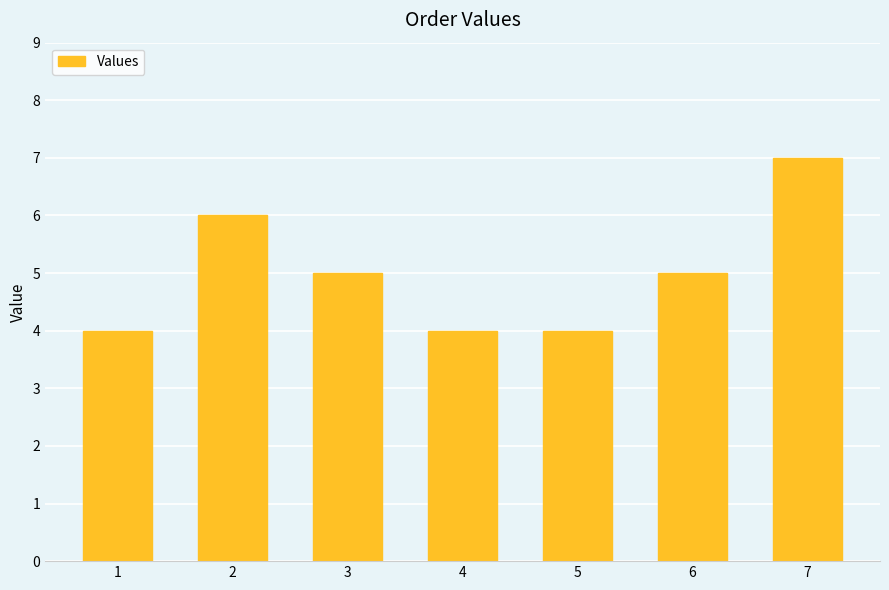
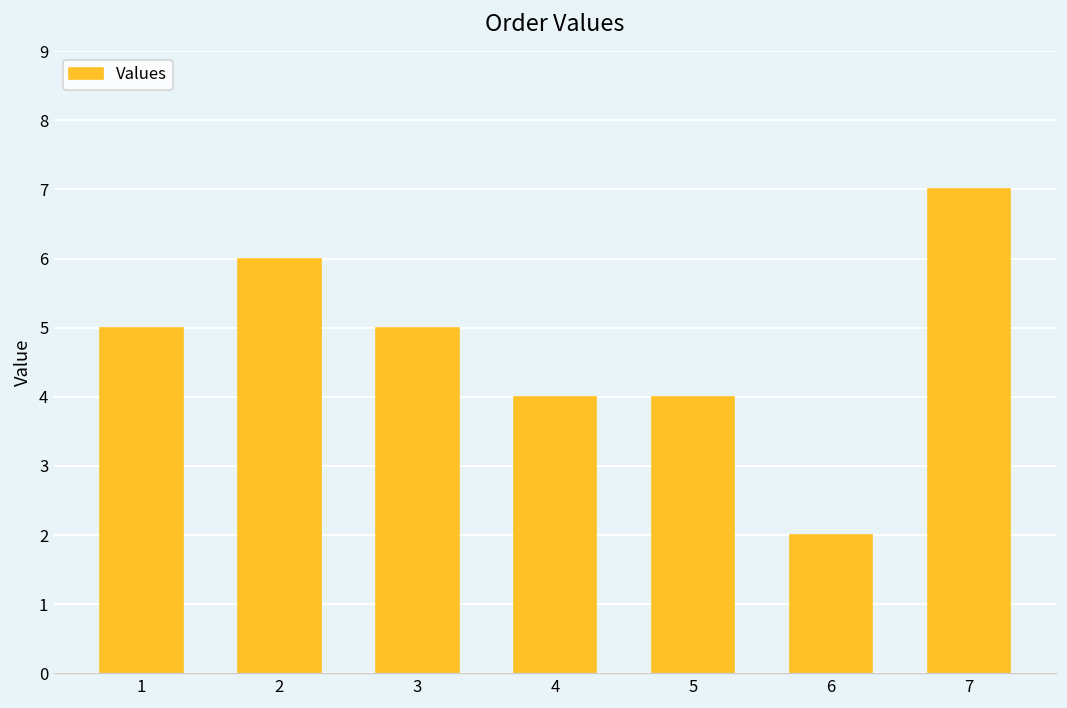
1: 4 -> 5
6: 5 -> 2
